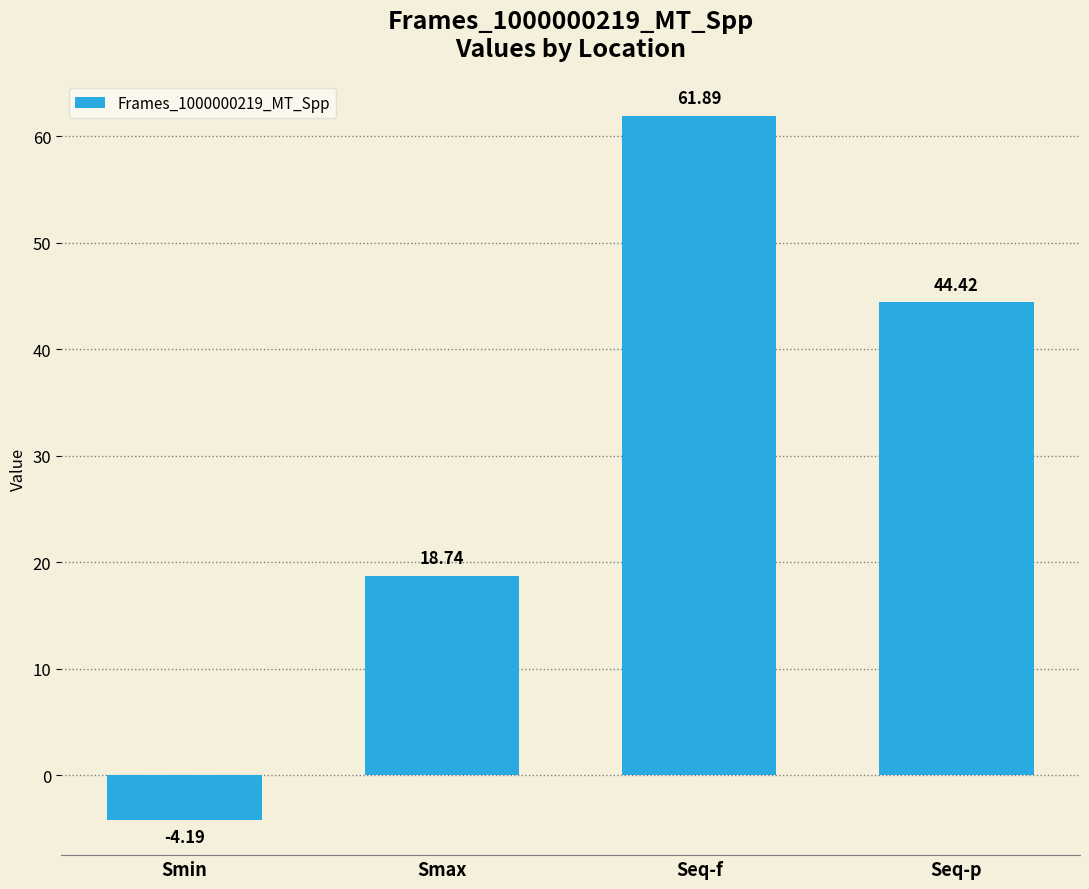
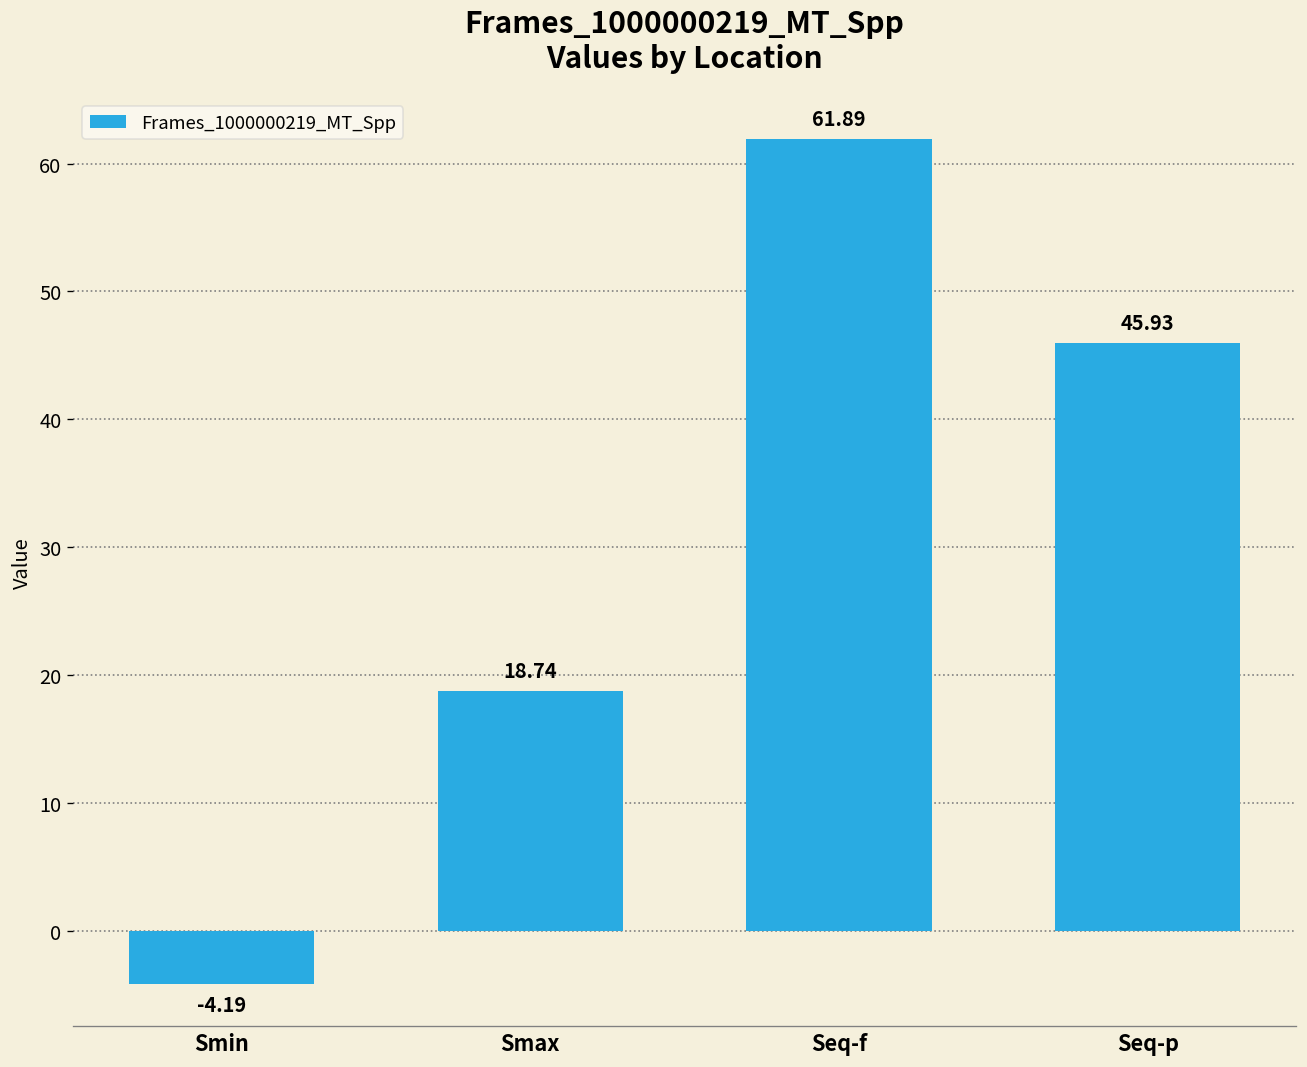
Seq-p: 44.42 -> 45.93
